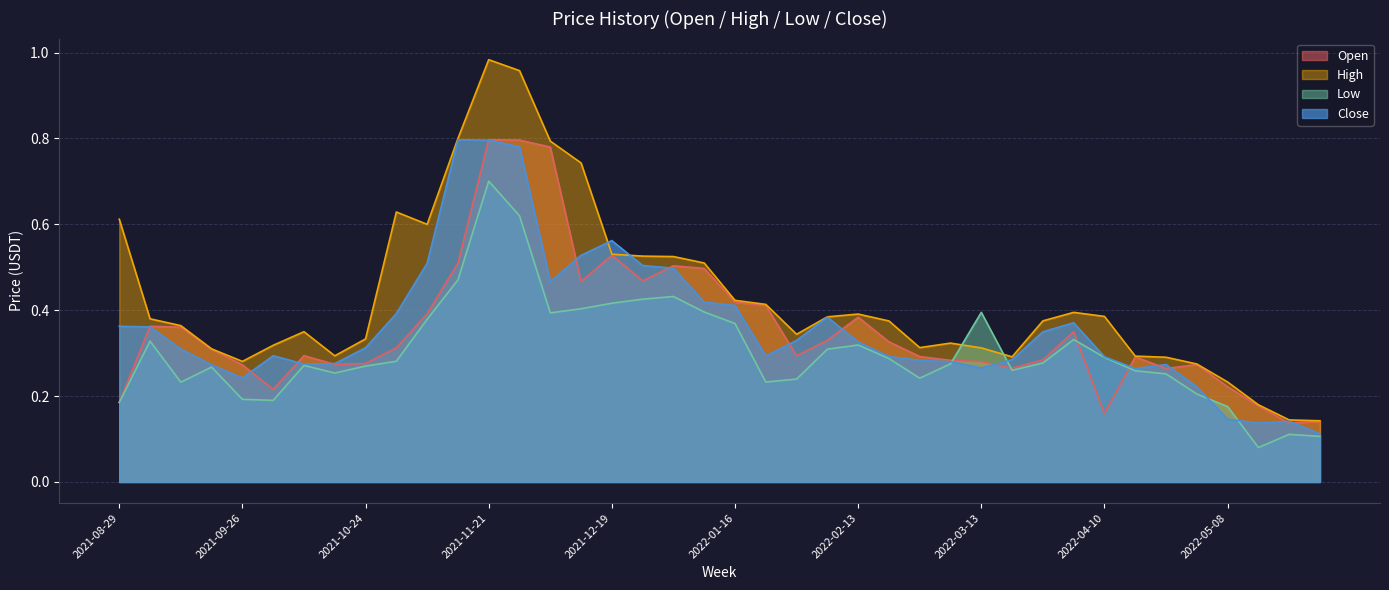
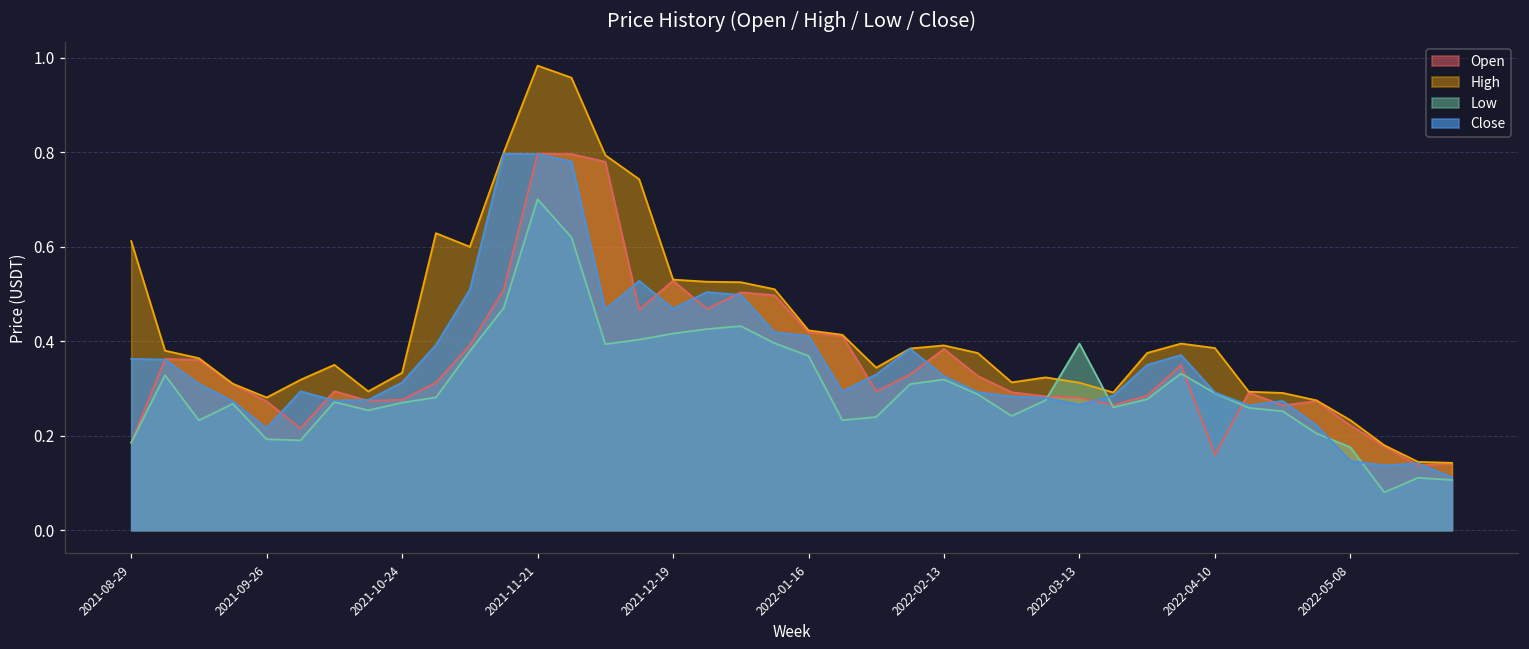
Close, 2021-09-26: 0.24 -> 0.22
Close, 2021-12-19: 0.56 -> 0.47
